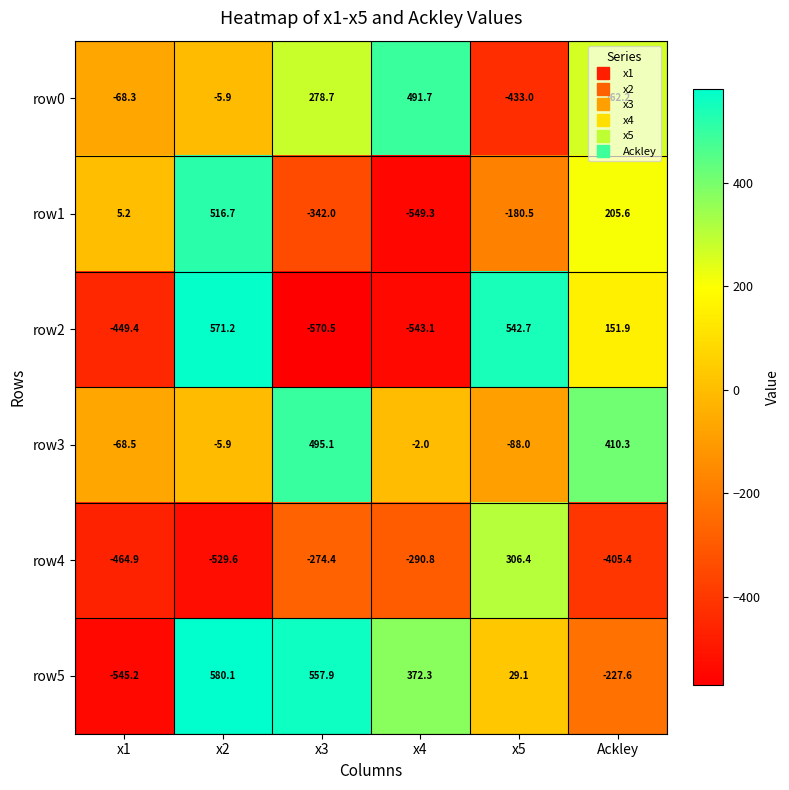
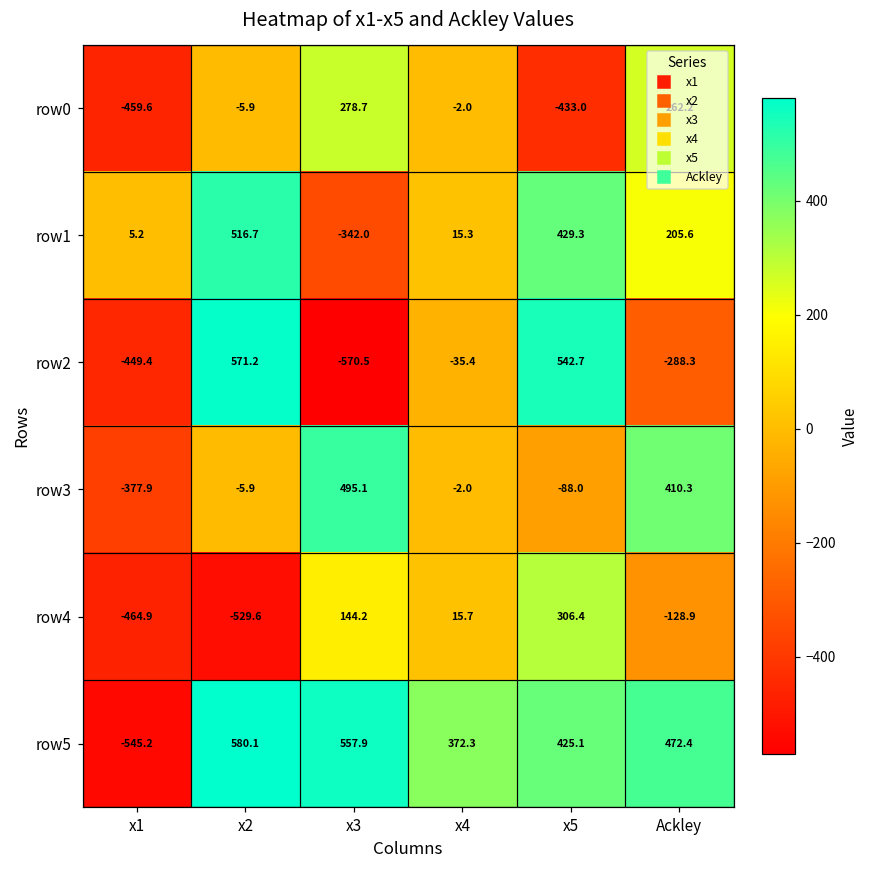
row0, x1: -68.3 -> -459.6
row0, x4: 491.7 -> -2.0
row1, x4: -549.3 -> 15.3
row1, x5: -180.5 -> 429.3
row2, x4: -543.1 -> -35.4
row2, Ackley: 151.9 -> -288.3
row3, x1: -68.5 -> -377.9
row4, x3: -274.4 -> 144.2
row4, x4: -290.8 -> 15.7
row4, Ackley: -405.4 -> -128.9
row5, x5: 29.1 -> 425.1
row5, Ackley: -227.6 -> 472.4
